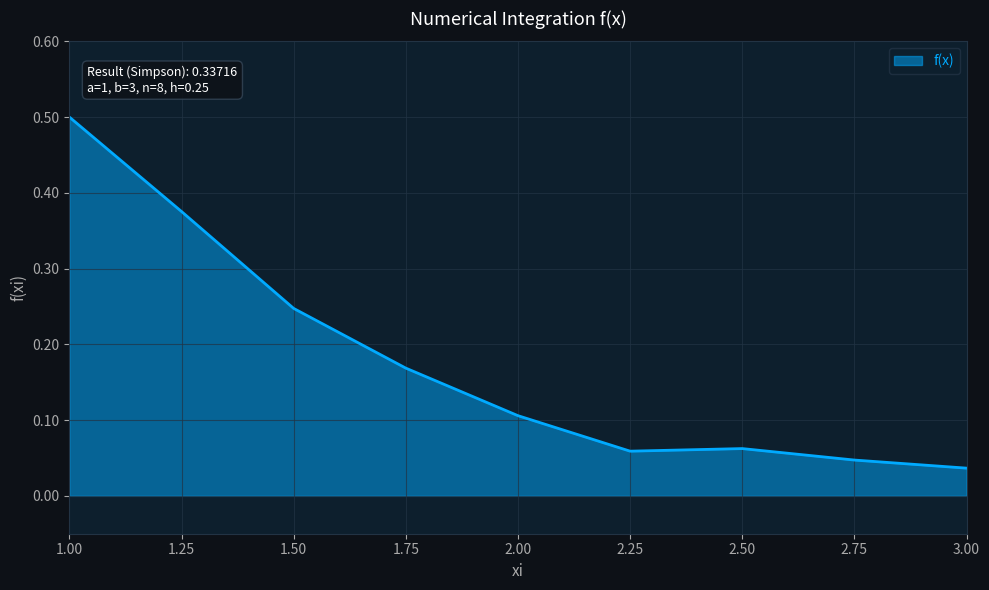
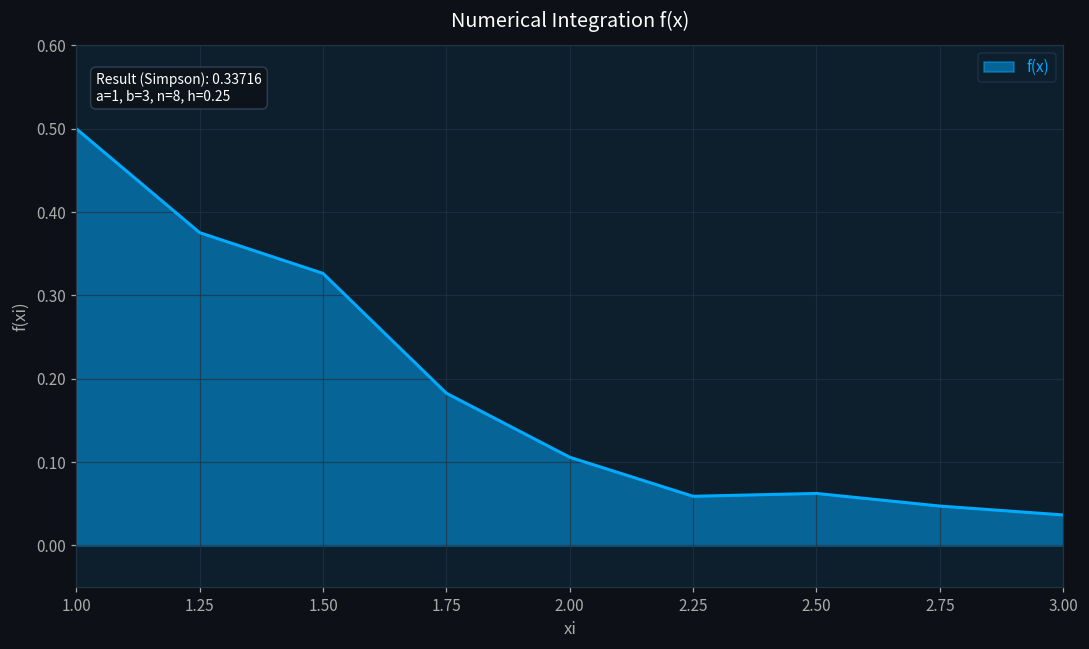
1.50: 0.25 -> 0.33
1.75: 0.17 -> 0.18
